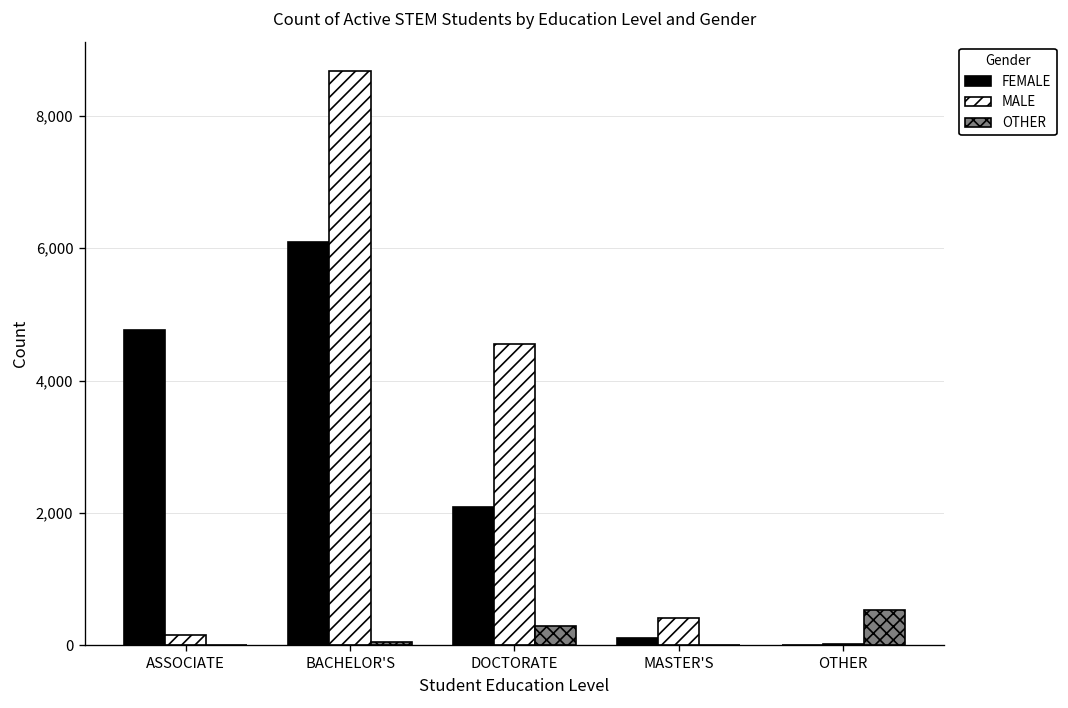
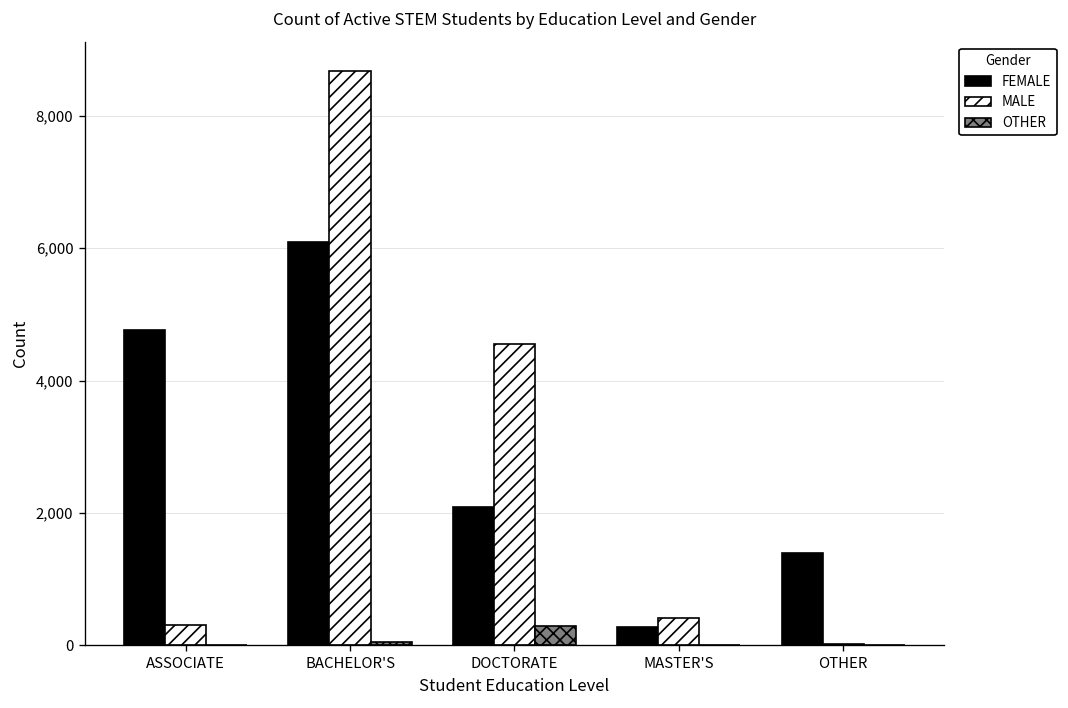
MALE, ASSOCIATE: 200 -> 300
FEMALE, MASTER'S: 100 -> 300
FEMALE, OTHER: 0 -> 1,400
OTHER, OTHER: 500 -> 0
